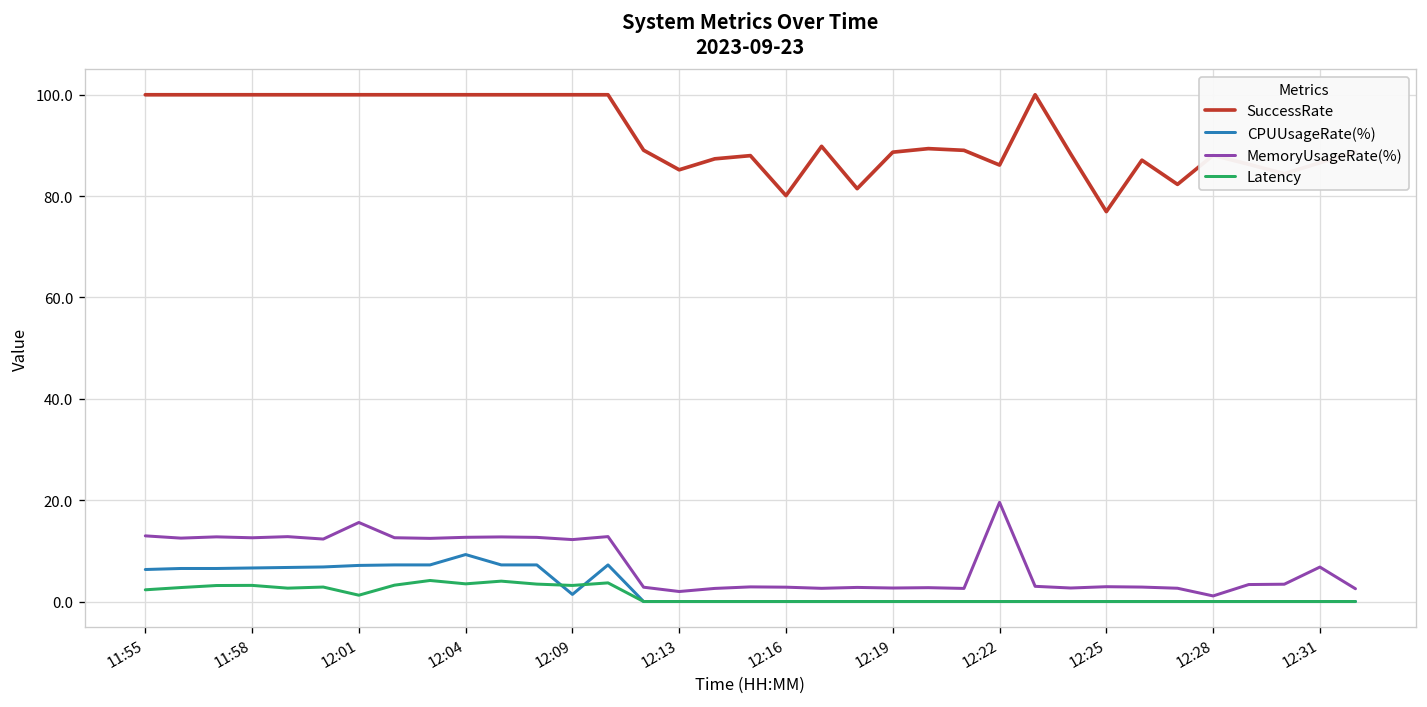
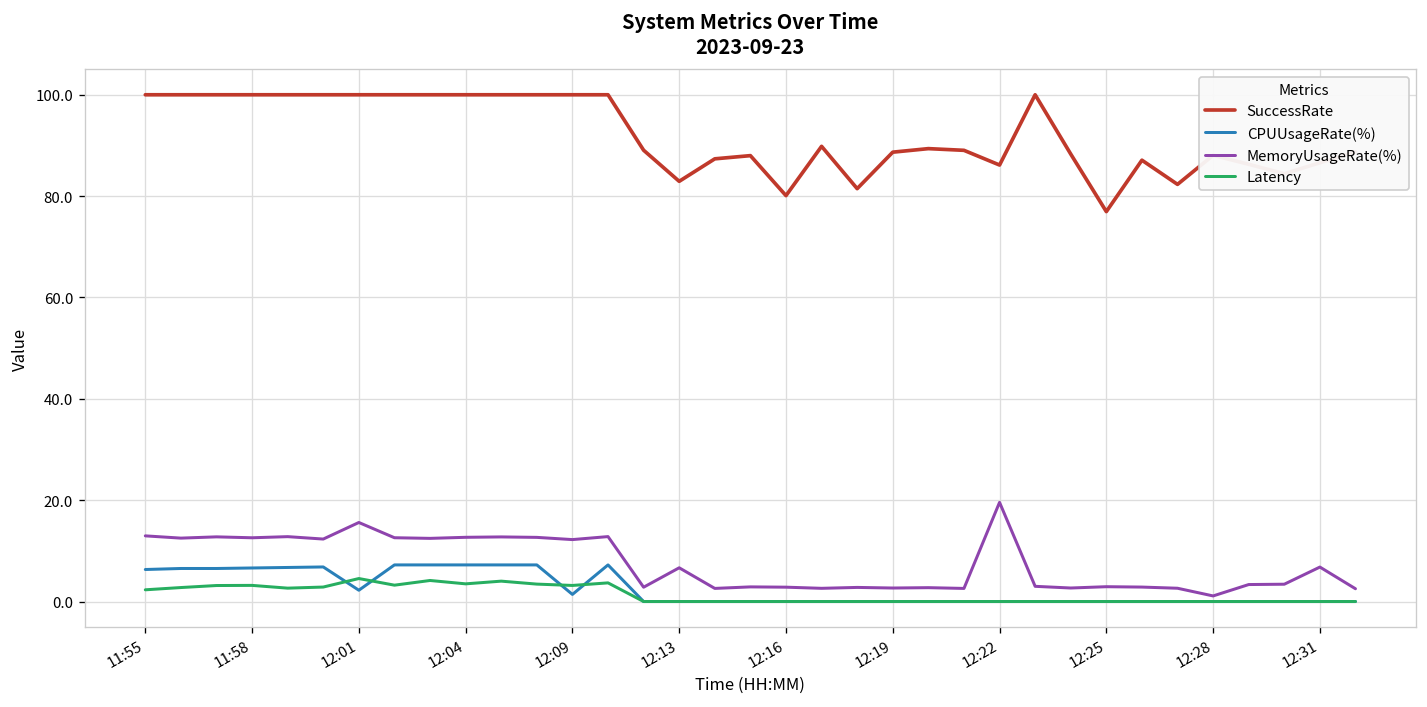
CPUUsageRate(%), 12:01: 7 -> 2
Latency, 12:01: 1 -> 5
CPUUsageRate(%), 12:04: 9 -> 7
SuccessRate, 12:13: 85 -> 83
MemoryUsageRate(%), 12:13: 2 -> 7
